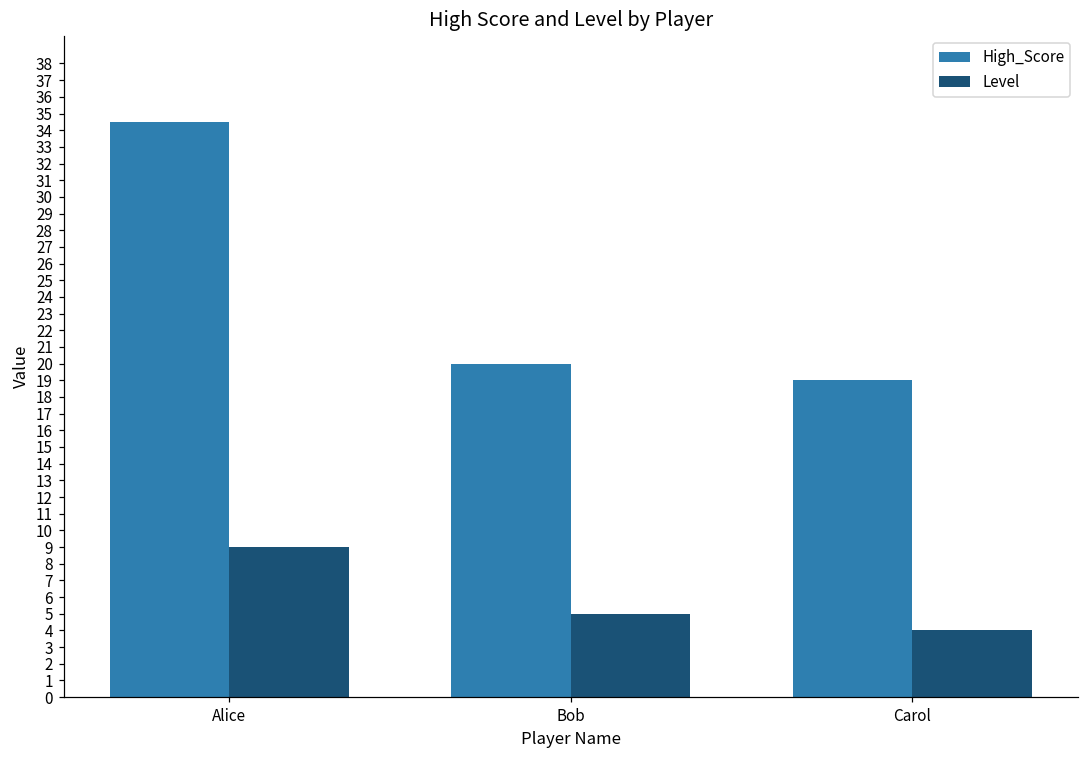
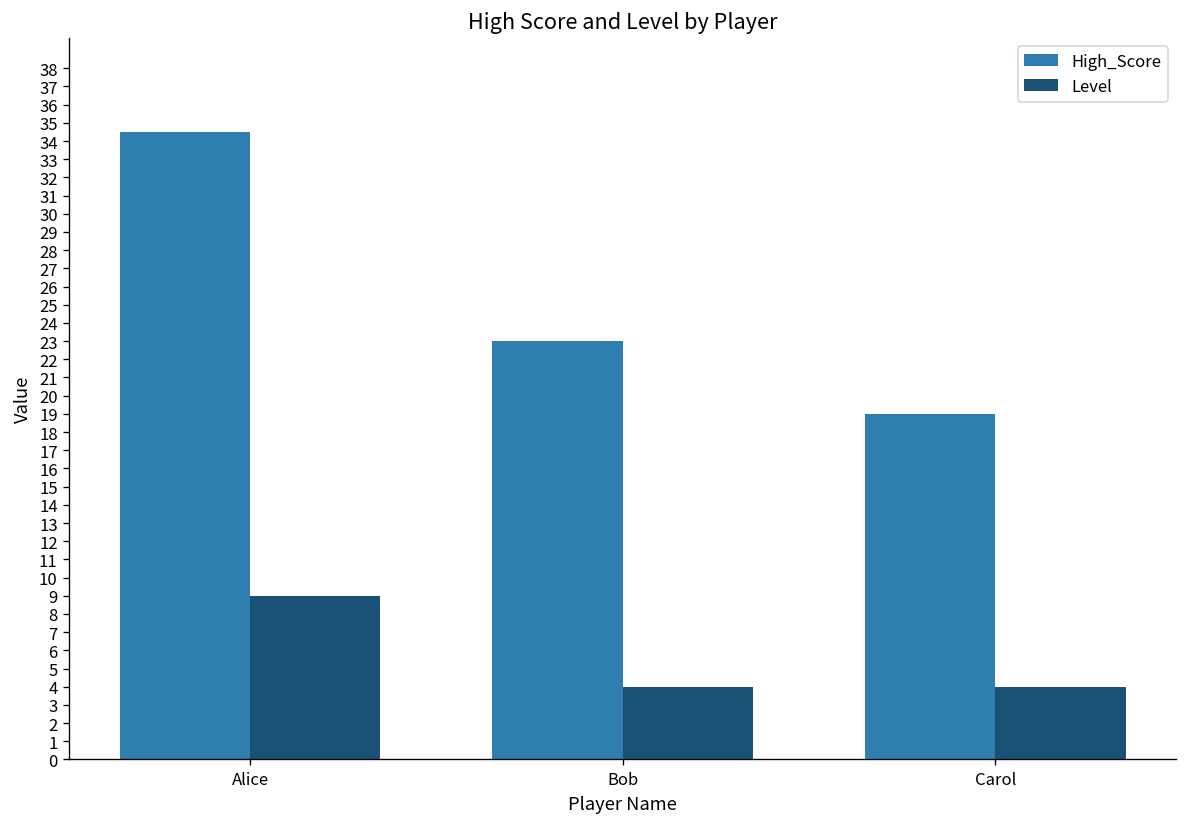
High_Score, Bob: 20 -> 23
Level, Bob: 5 -> 4
